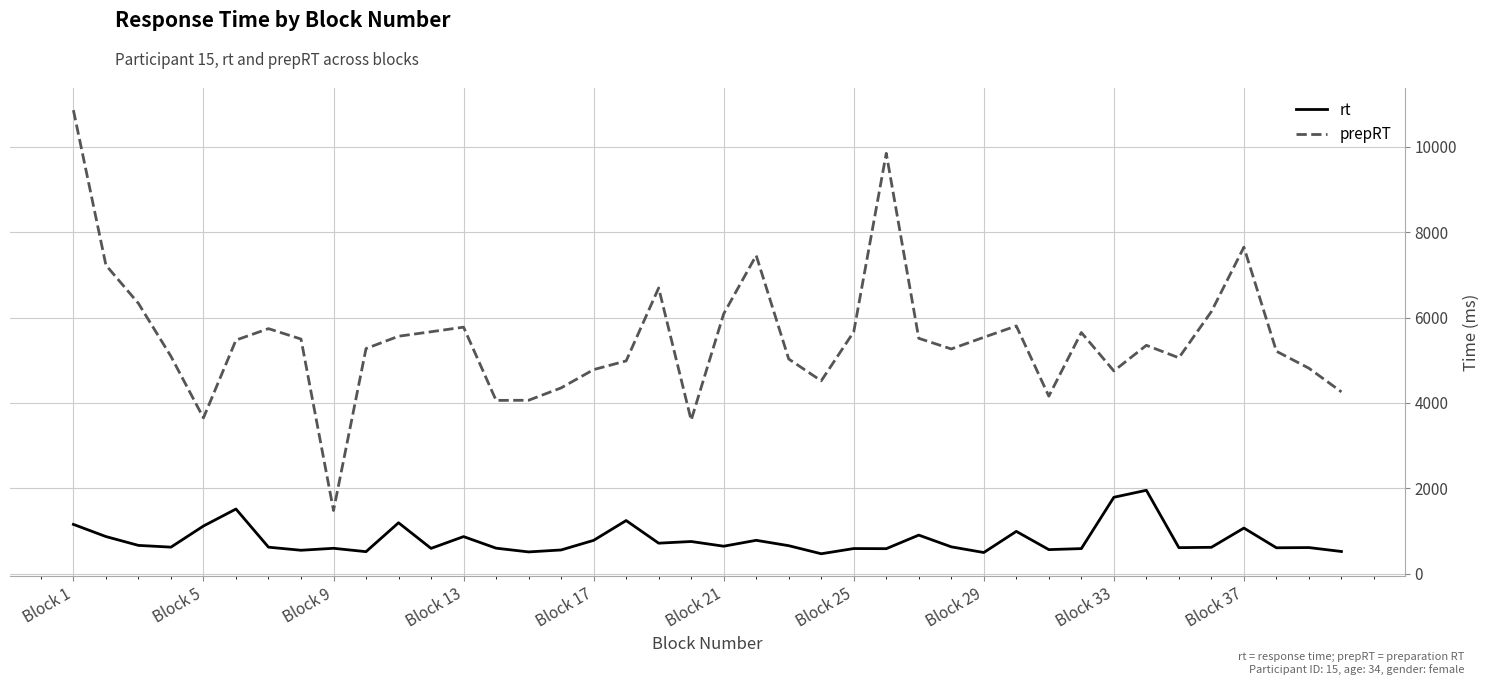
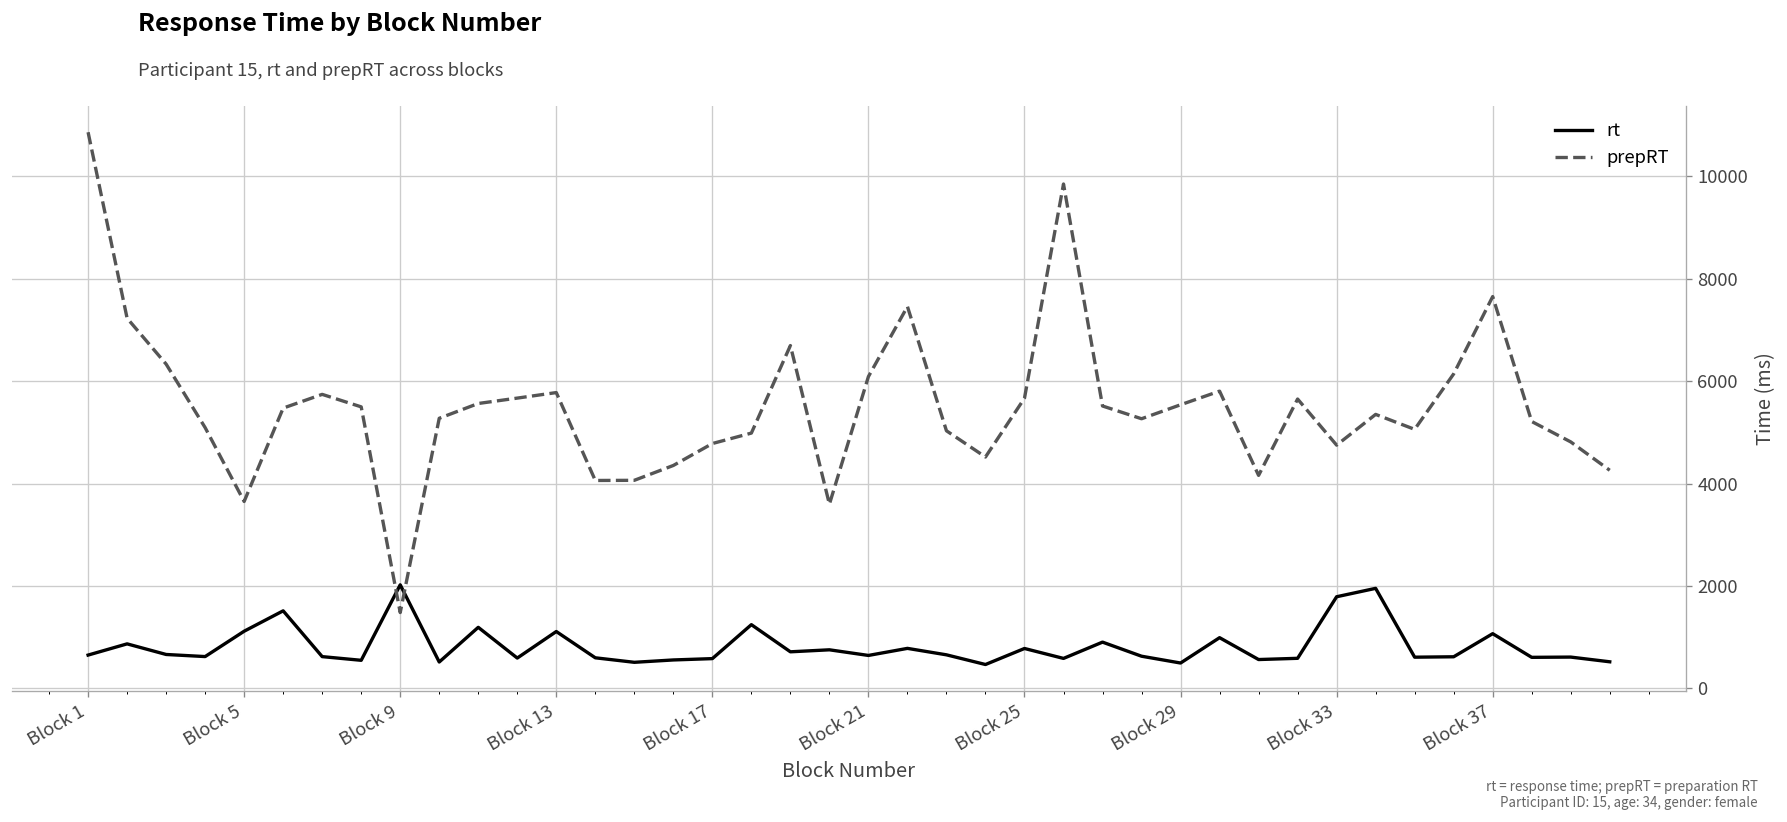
rt, Block 1: 1200 -> 700
rt, Block 9: 600 -> 2000
rt, Block 13: 900 -> 1100
rt, Block 17: 800 -> 600
rt, Block 25: 600 -> 800
